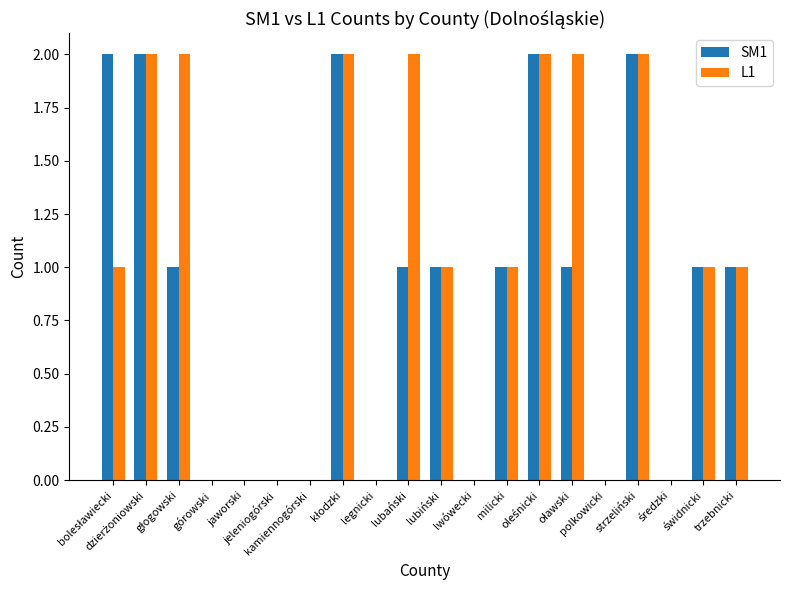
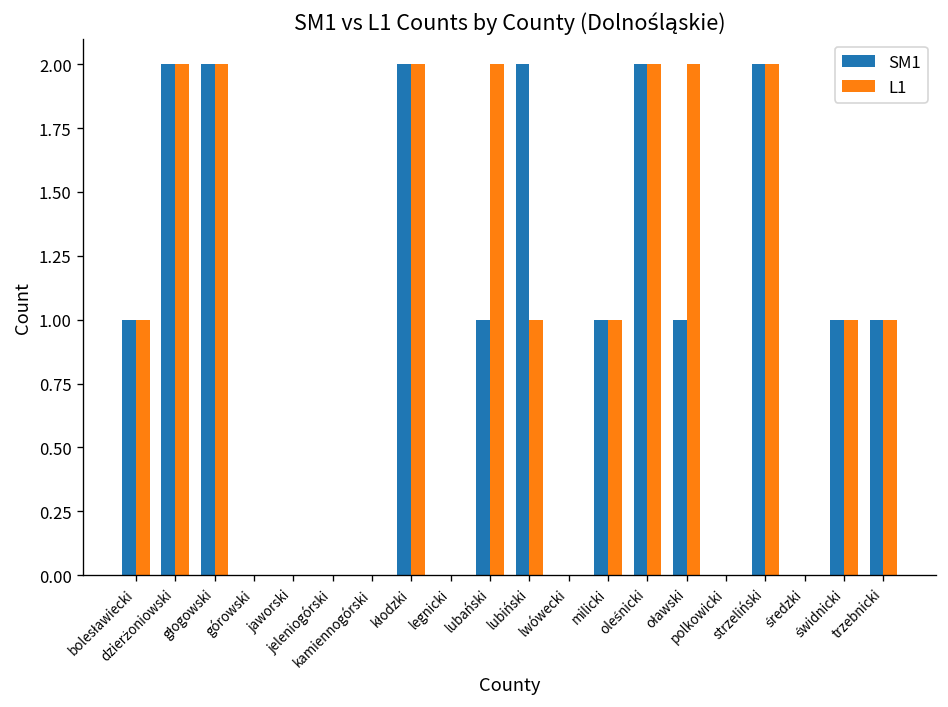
SM1, bolesławiecki: 2 -> 1
SM1, głogowski: 1 -> 2
SM1, lubiński: 1 -> 2
